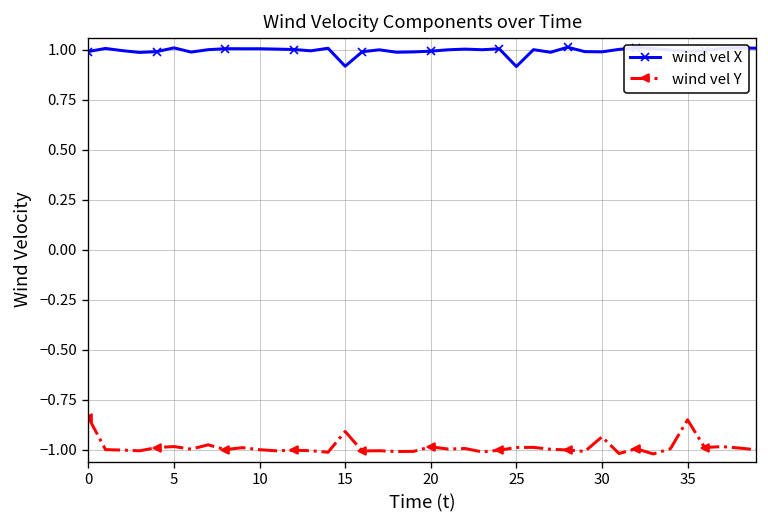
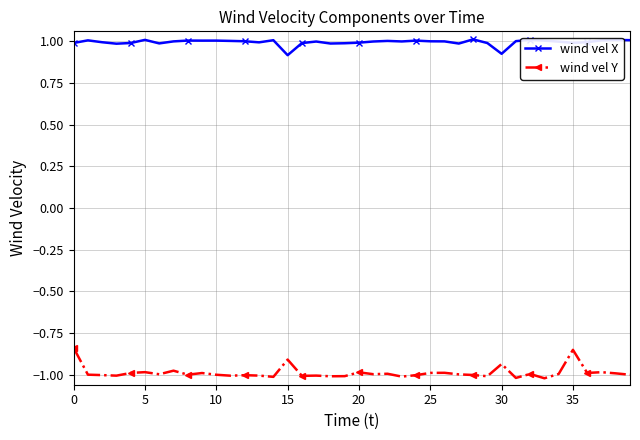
wind vel X, 25: 0.92 -> 1.00
wind vel X, 30: 0.99 -> 0.93
